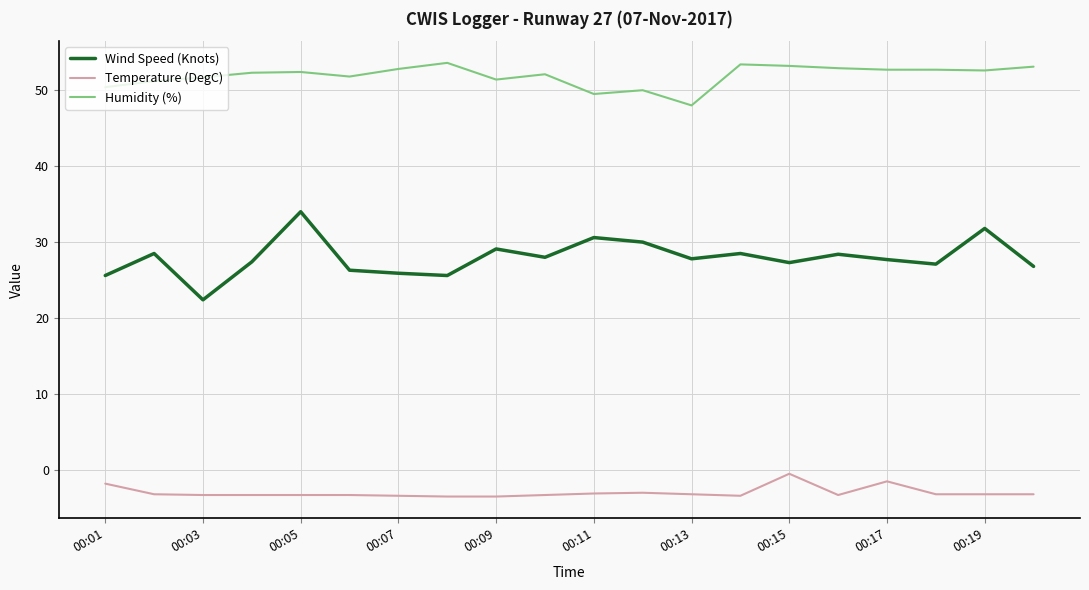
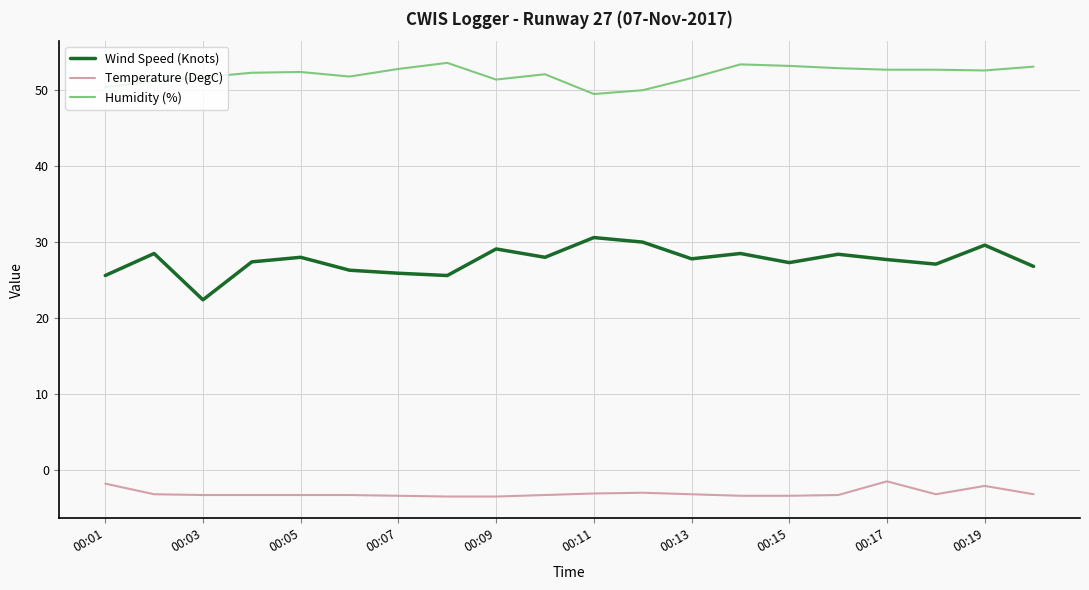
Wind Speed (Knots), 00:05: 34 -> 28
Humidity (%), 00:13: 48 -> 52
Temperature (DegC), 00:15: -1 -> -3
Wind Speed (Knots), 00:19: 32 -> 30
Temperature (DegC), 00:19: -3 -> -2
